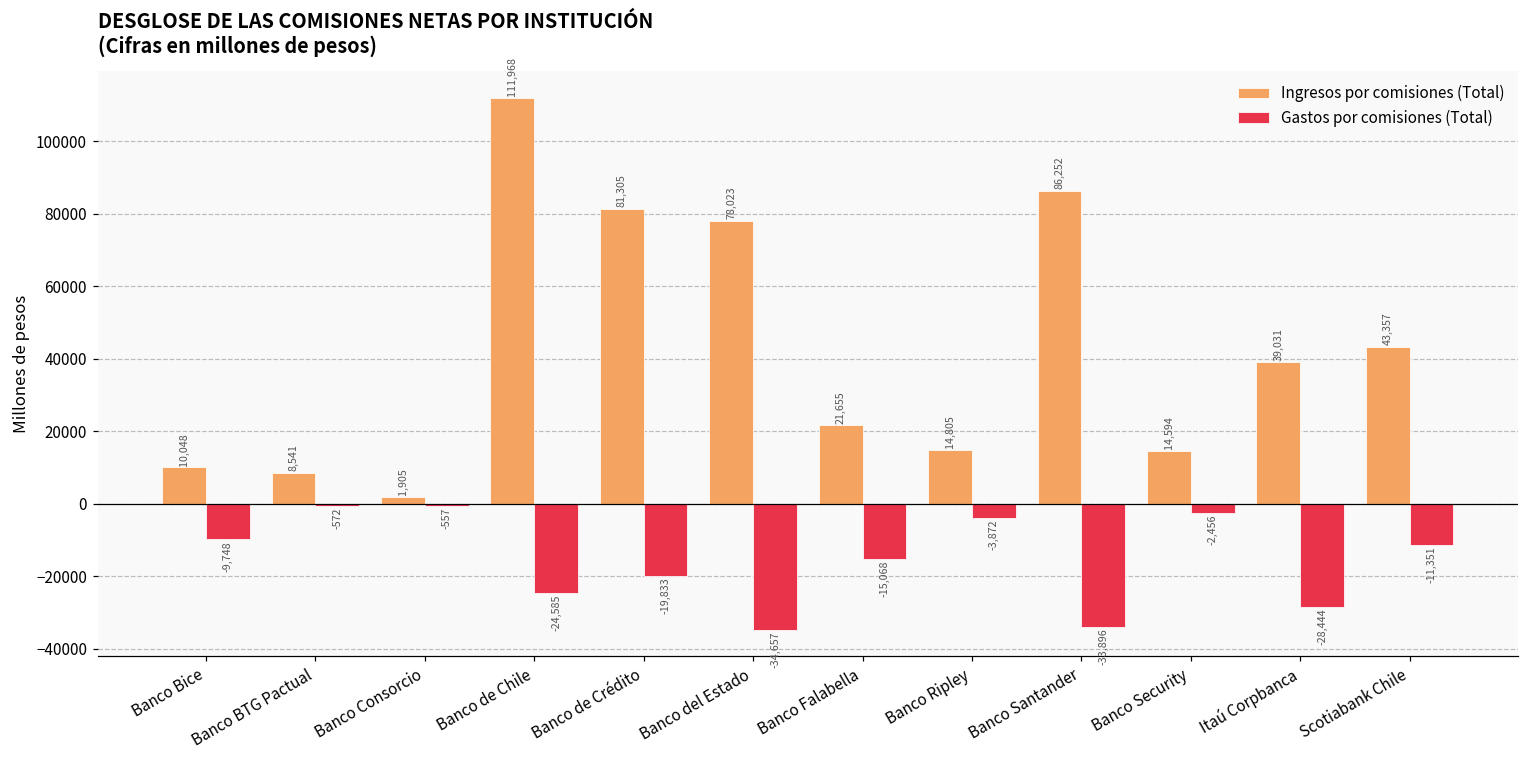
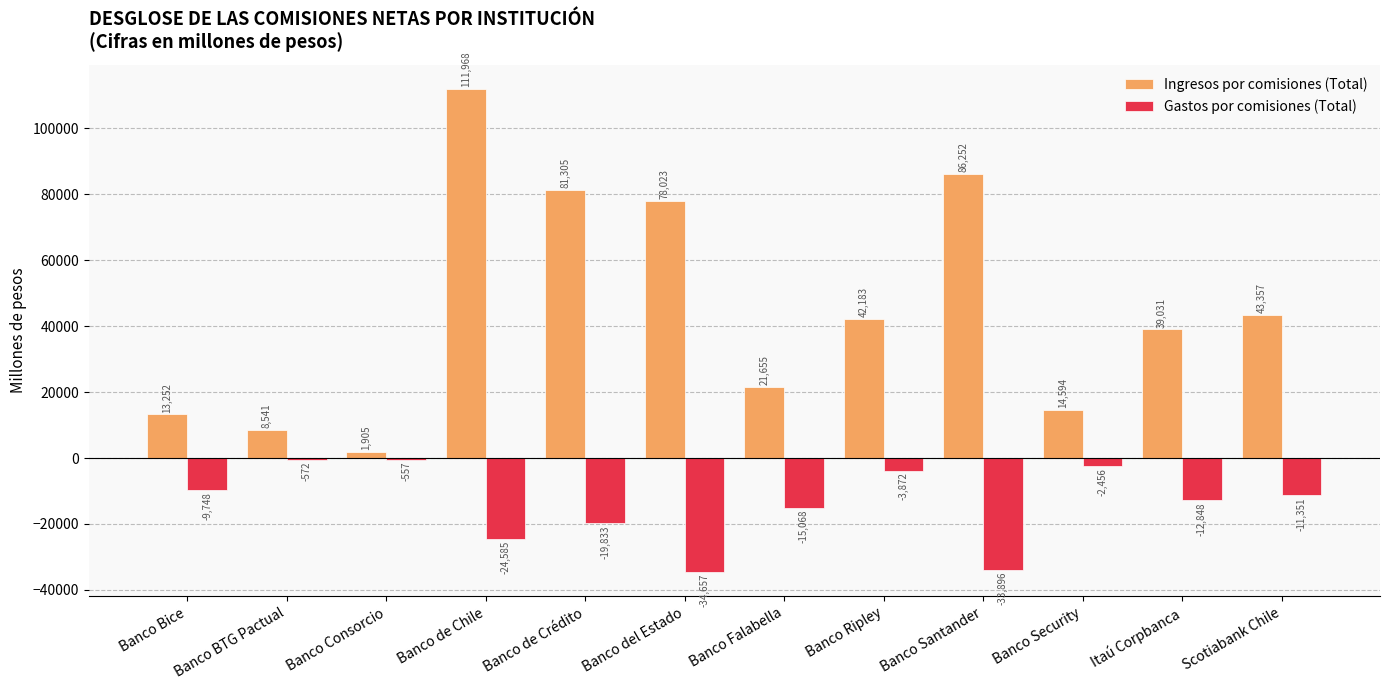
Ingresos por comisiones (Total), Banco Bice: 10,048 -> 13,252
Ingresos por comisiones (Total), Banco Ripley: 14,805 -> 42,183
Gastos por comisiones (Total), Itaú Corpbanca: -28,444 -> -12,848
